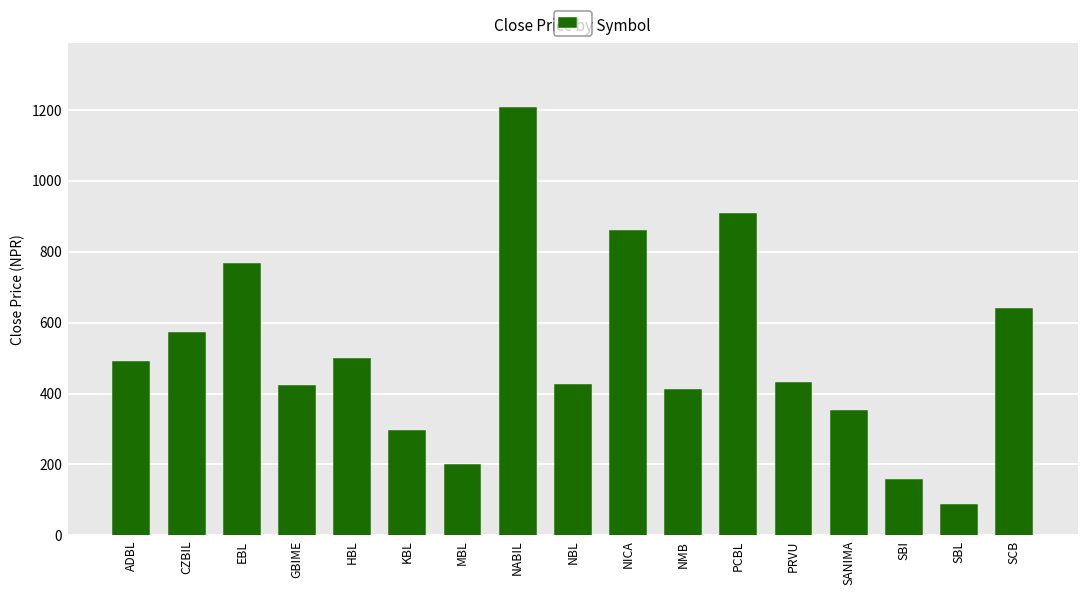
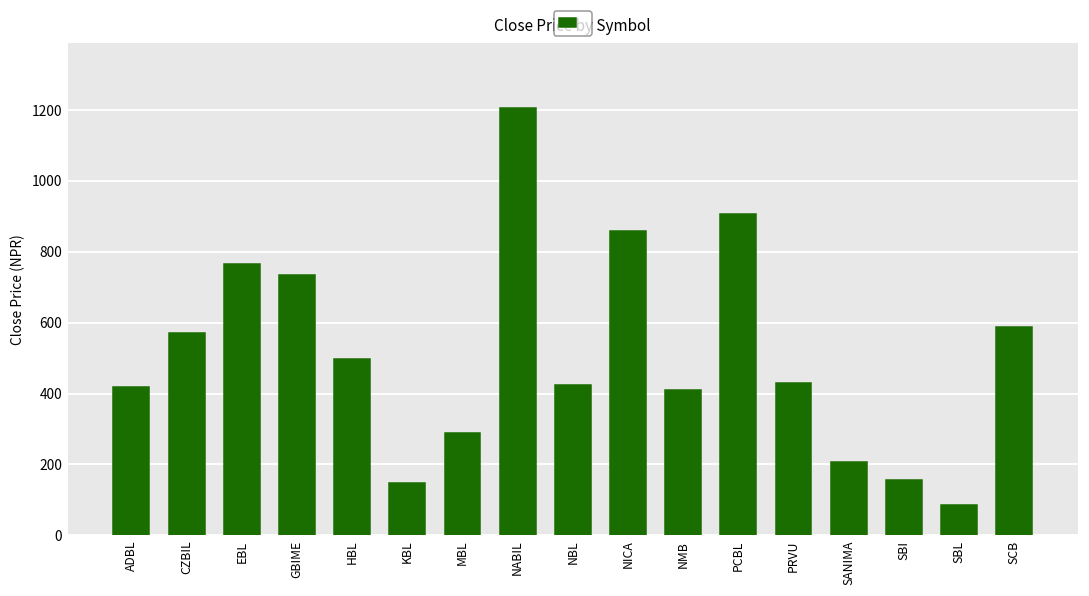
ADBL: 490 -> 420
GBIME: 420 -> 730
KBL: 290 -> 150
MBL: 200 -> 290
SANIMA: 350 -> 210
SCB: 640 -> 590
